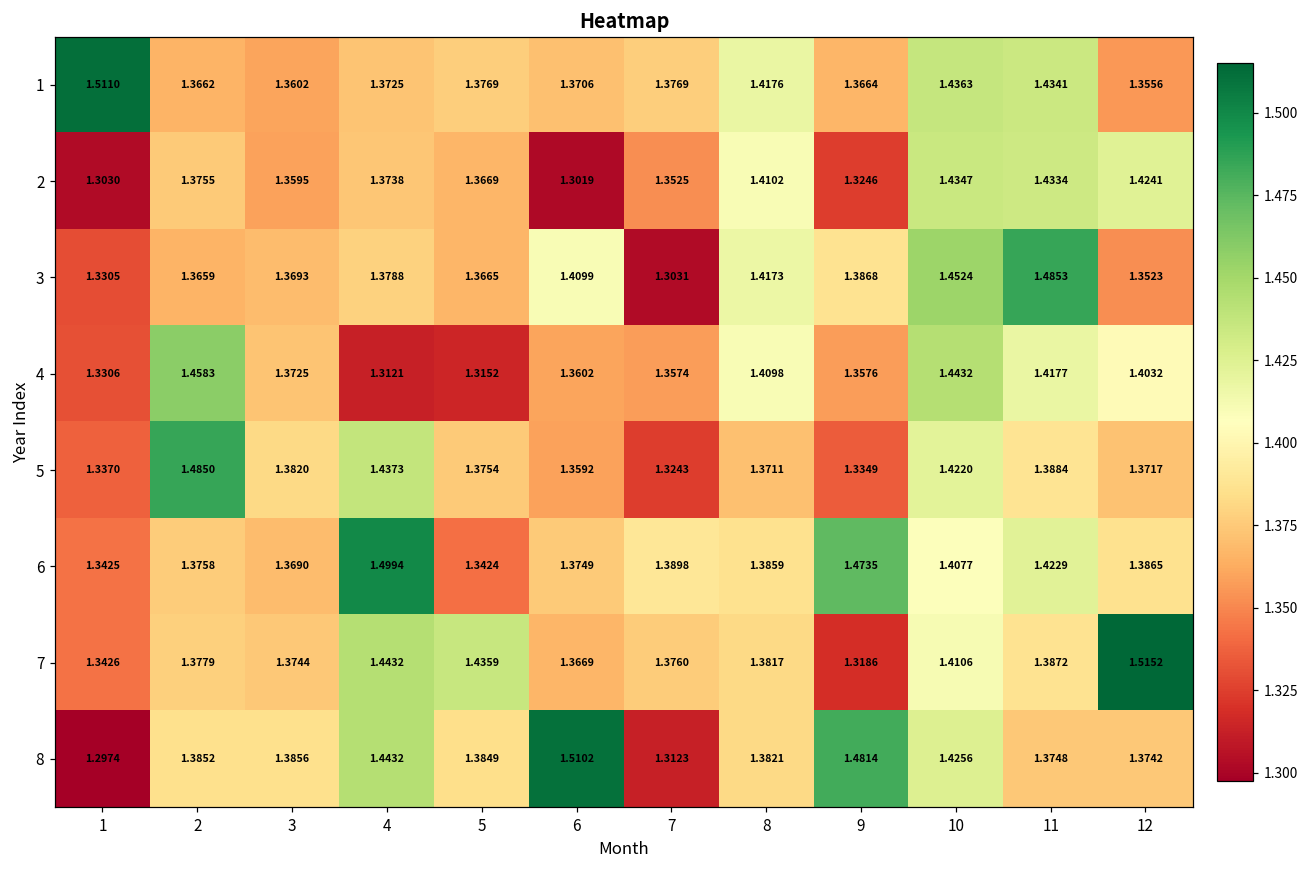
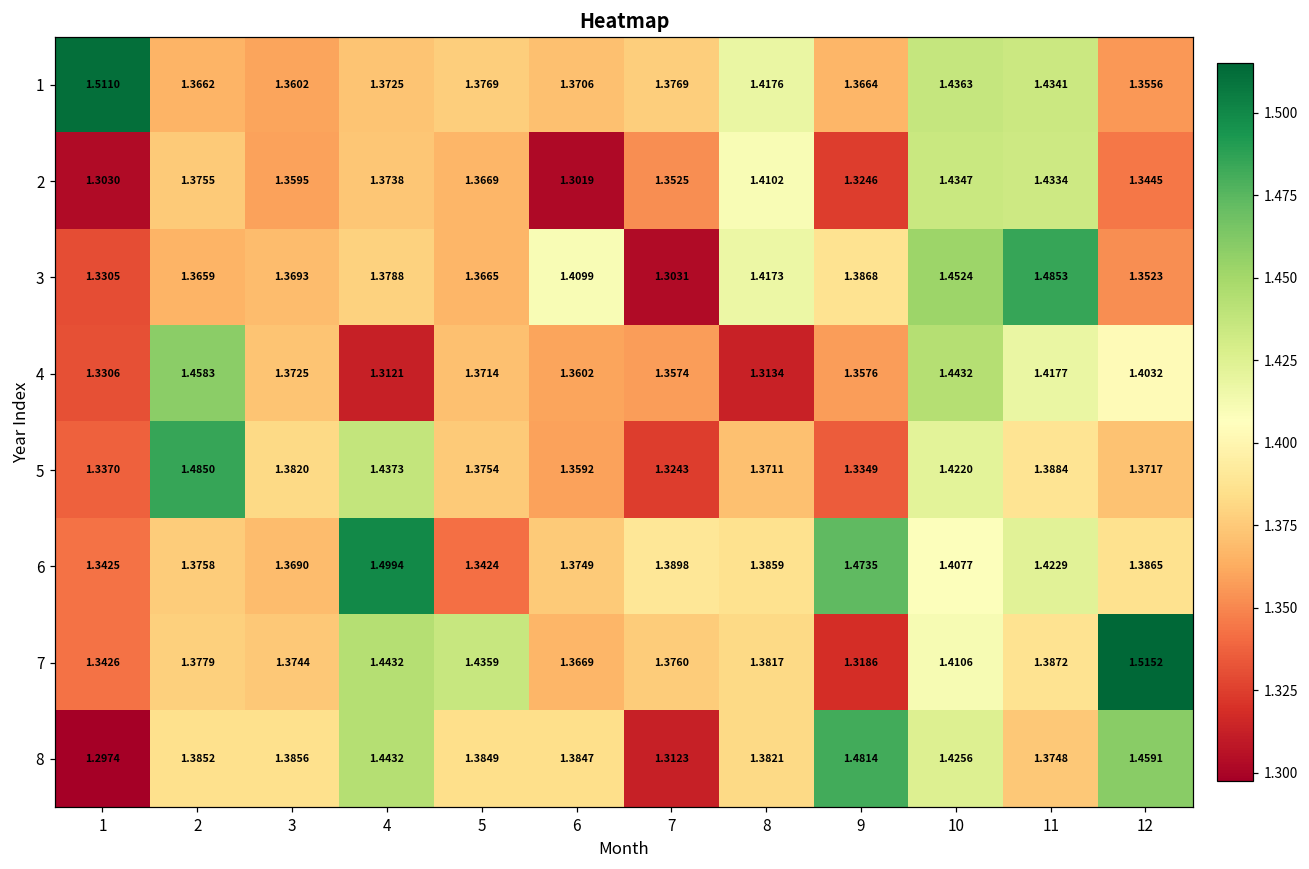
2, 12: 1.4241 -> 1.3445
4, 5: 1.3152 -> 1.3714
4, 8: 1.4098 -> 1.3134
8, 6: 1.5102 -> 1.3847
8, 12: 1.3742 -> 1.4591
